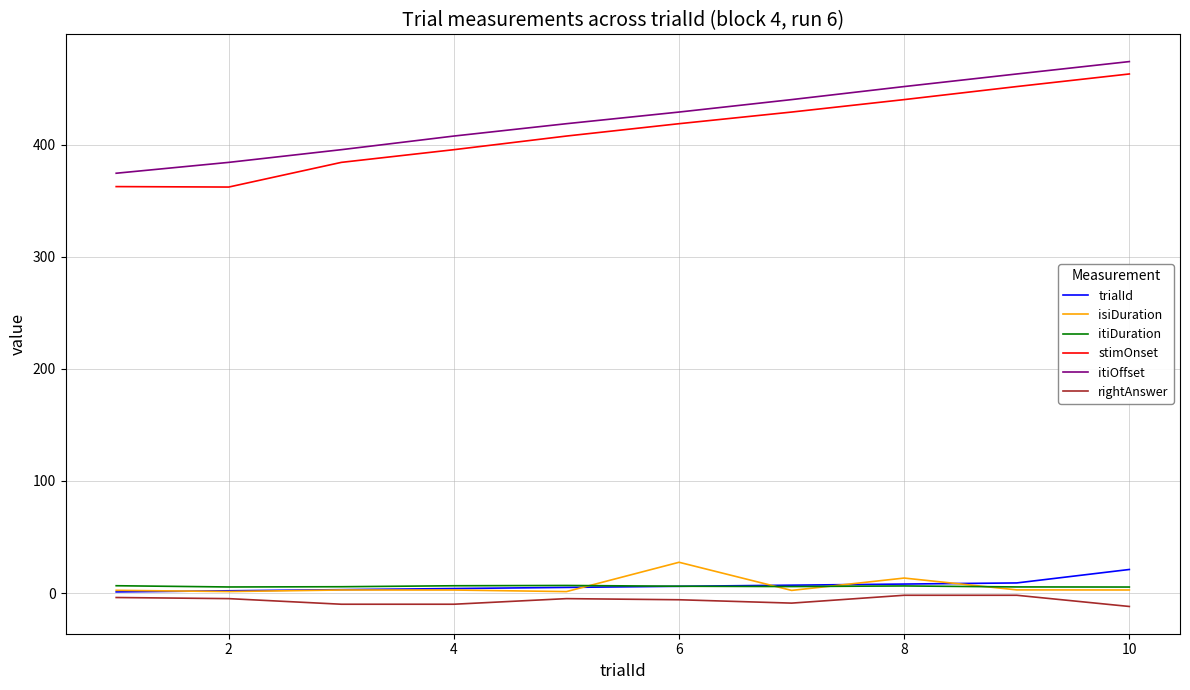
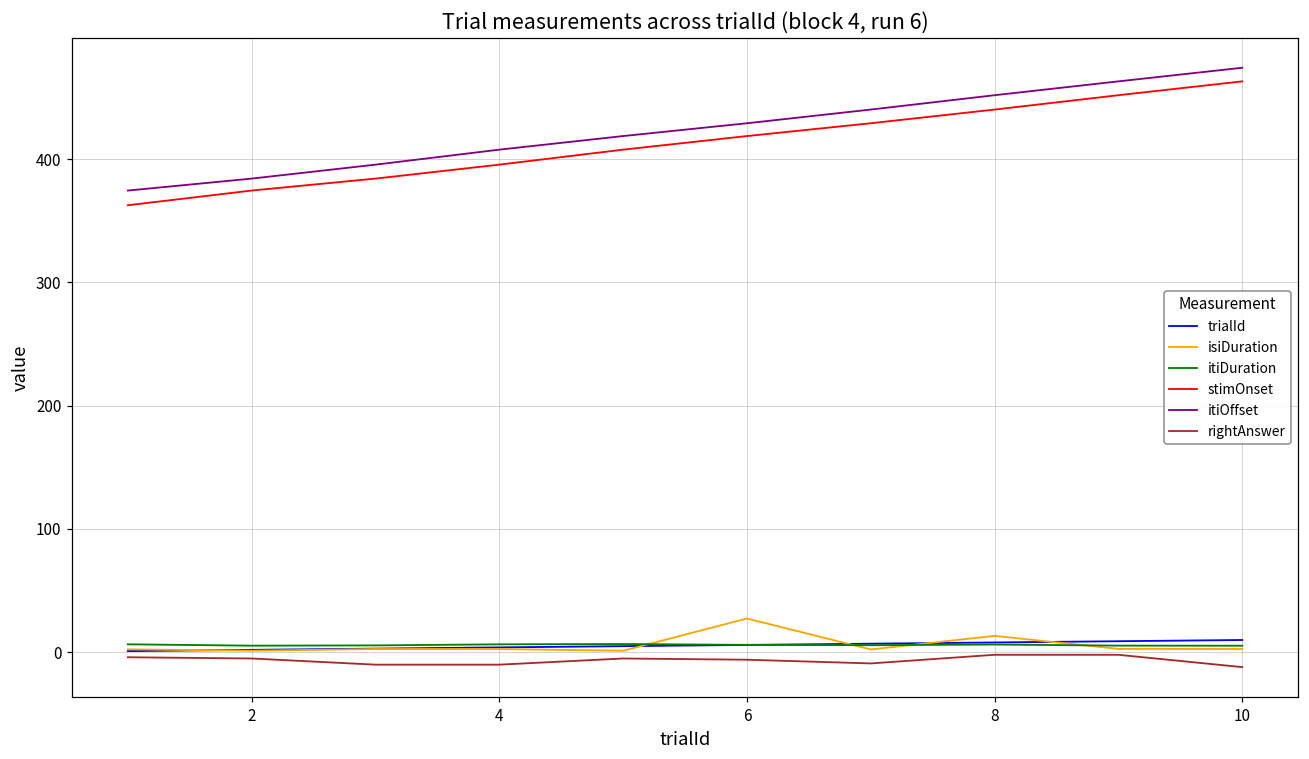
stimOnset, 2: 362 -> 374
trialId, 10: 21 -> 10
